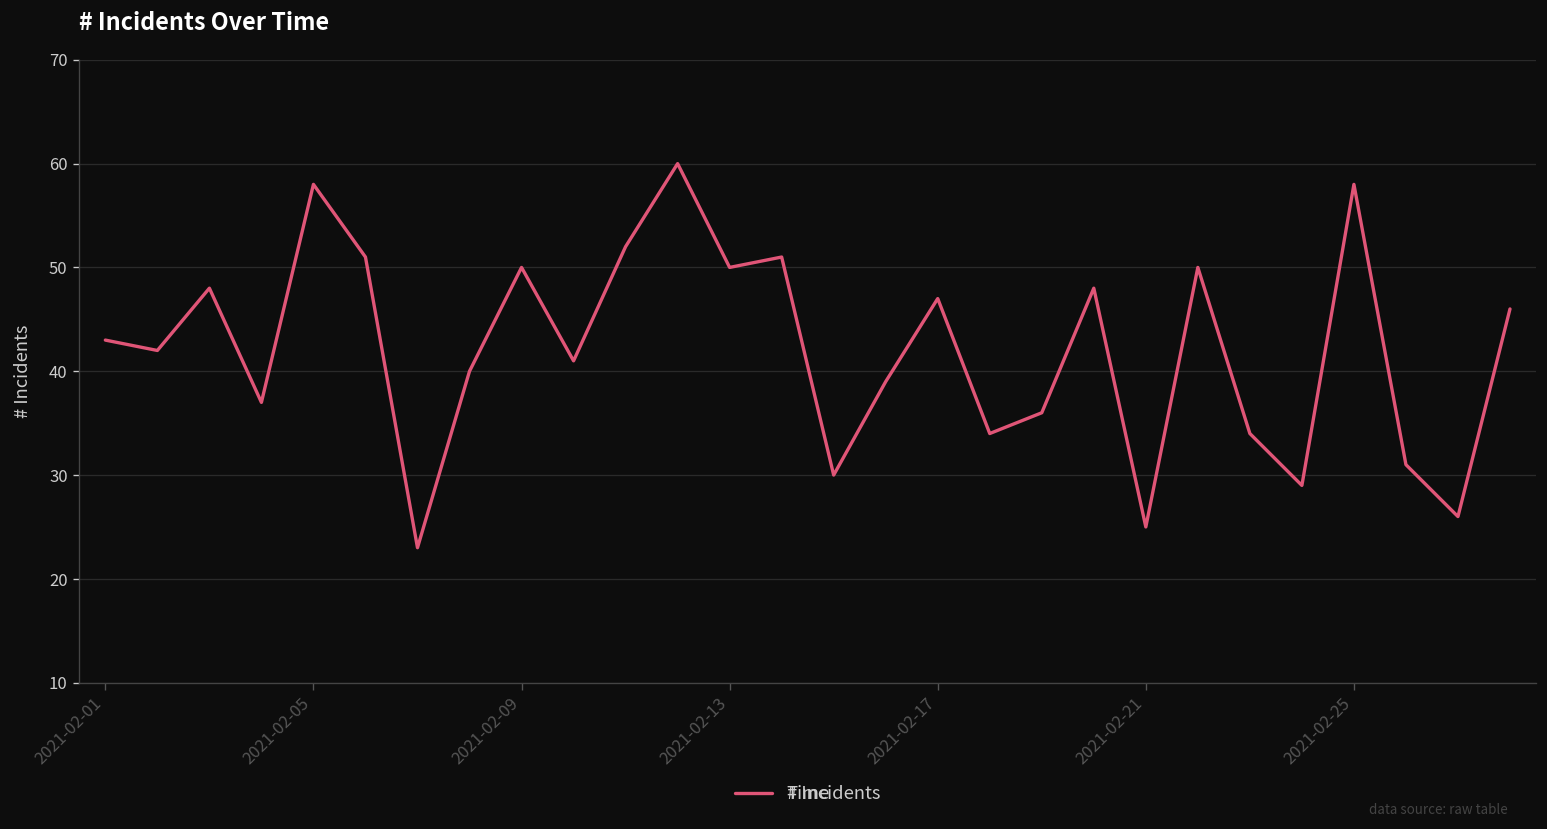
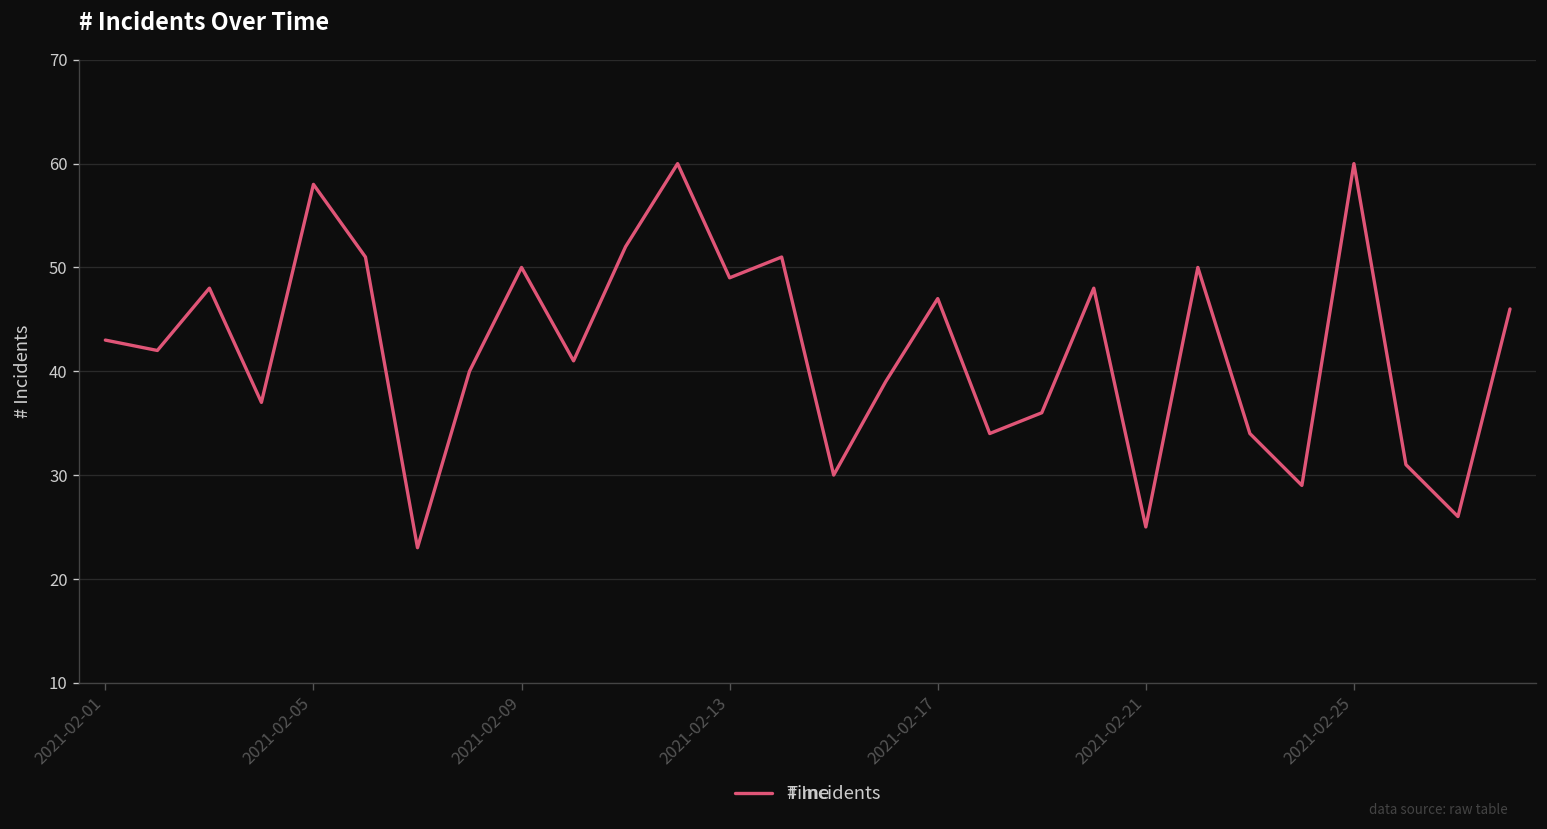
2021-02-13: 50 -> 49
2021-02-25: 58 -> 60
